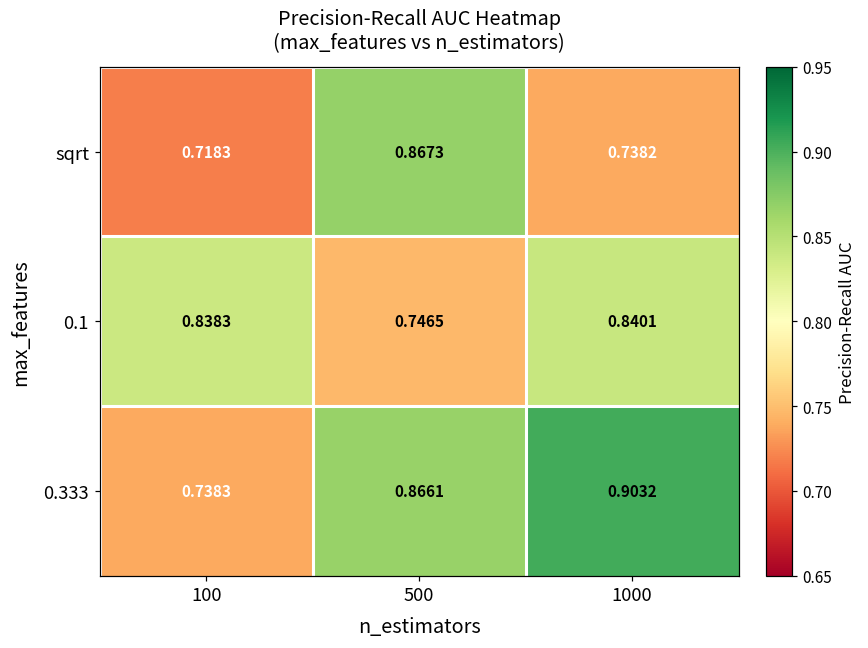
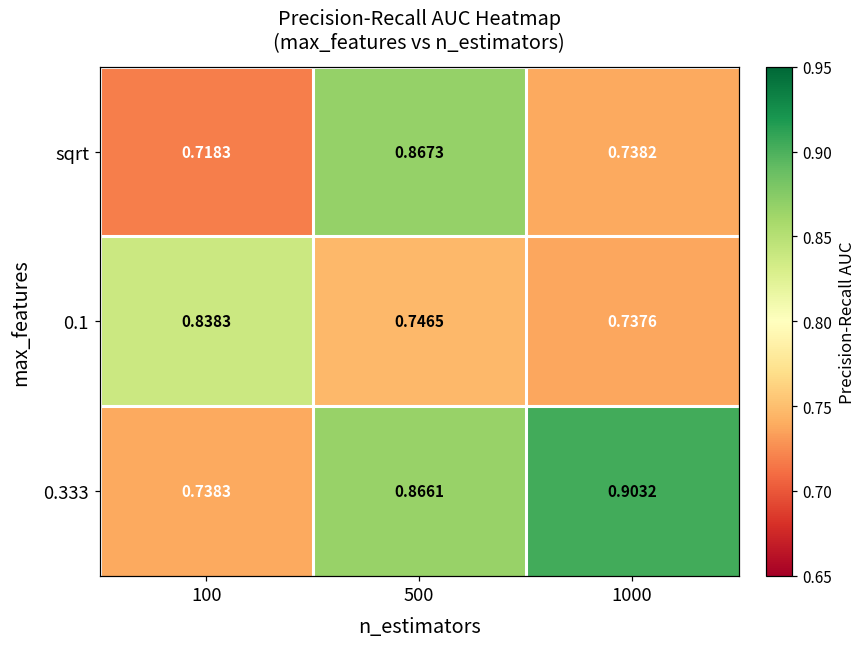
0.1, 1000: 0.8401 -> 0.7376
